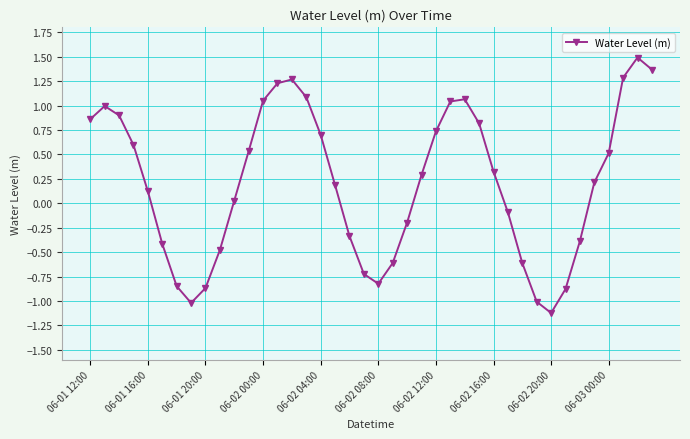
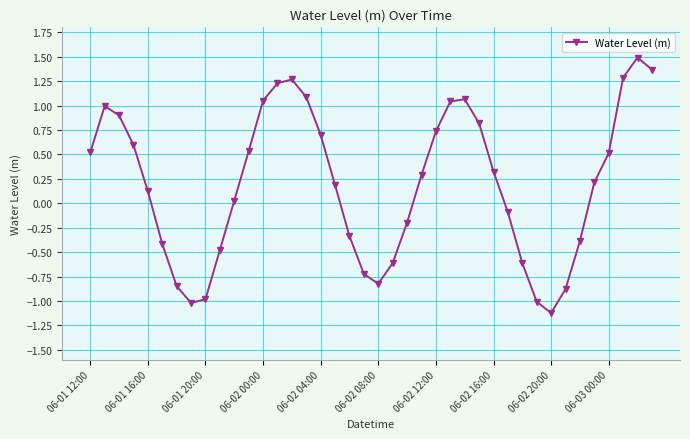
06-01 12:00: 0.9 -> 0.5
06-01 20:00: -0.9 -> -1.0
